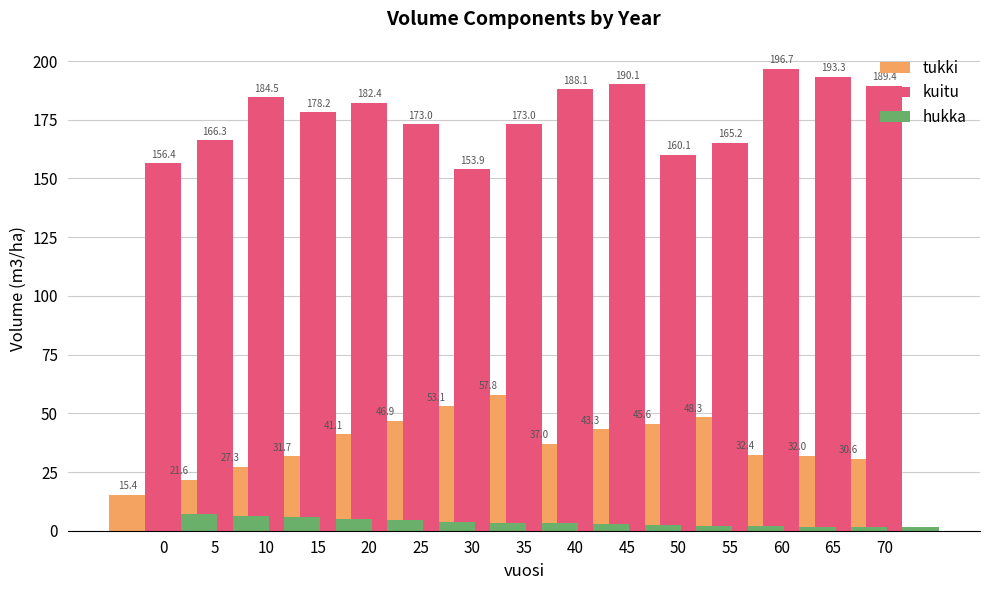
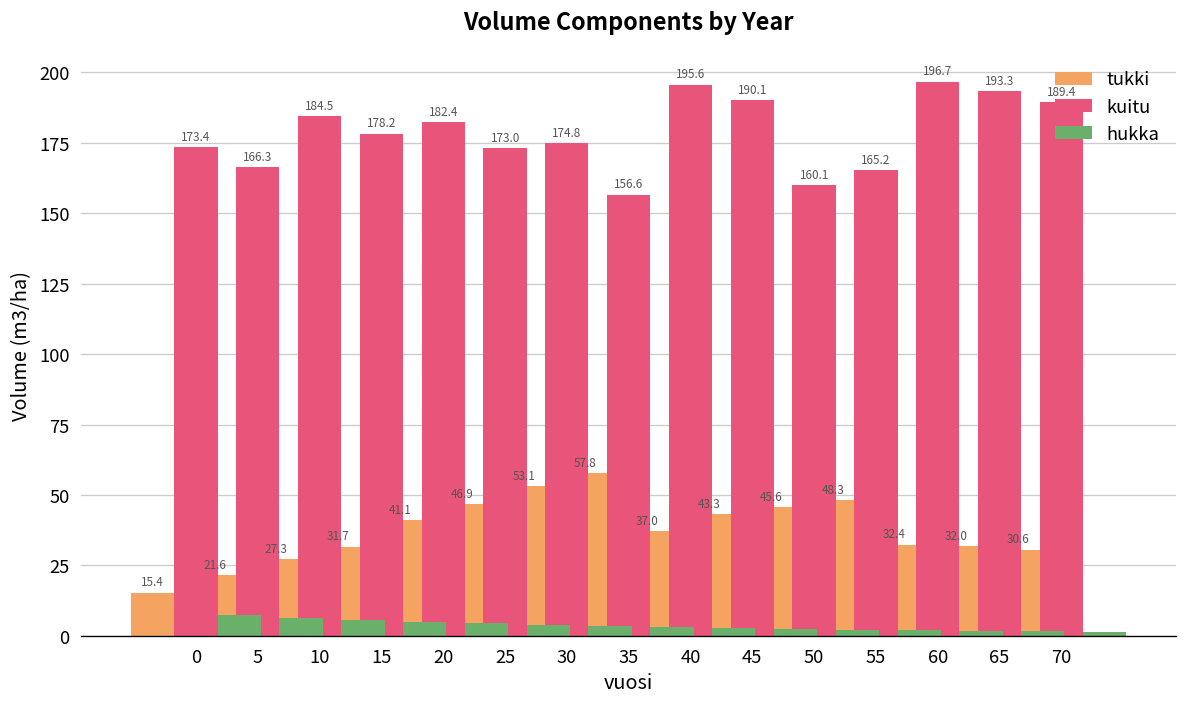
kuitu, 0: 156.4 -> 173.4
kuitu, 30: 153.9 -> 174.8
kuitu, 35: 173.0 -> 156.6
kuitu, 40: 188.1 -> 195.6
